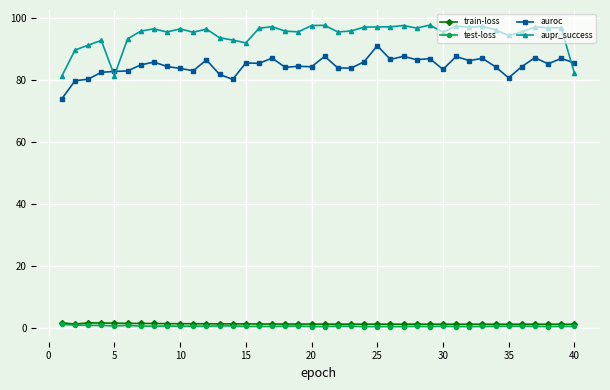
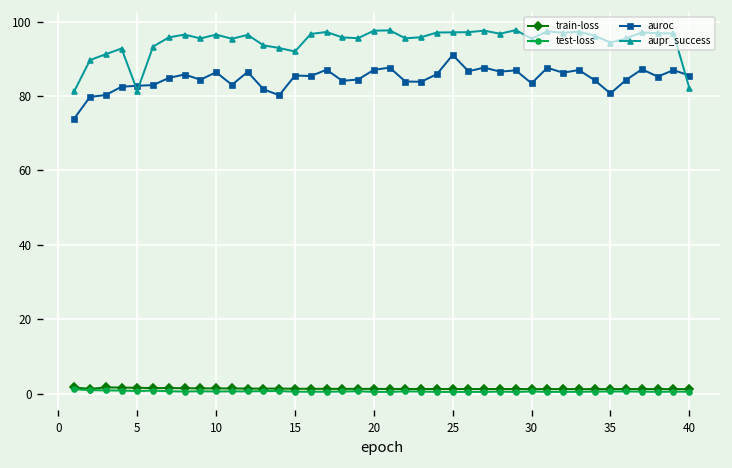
auroc, 10: 84 -> 86
auroc, 20: 84 -> 87
